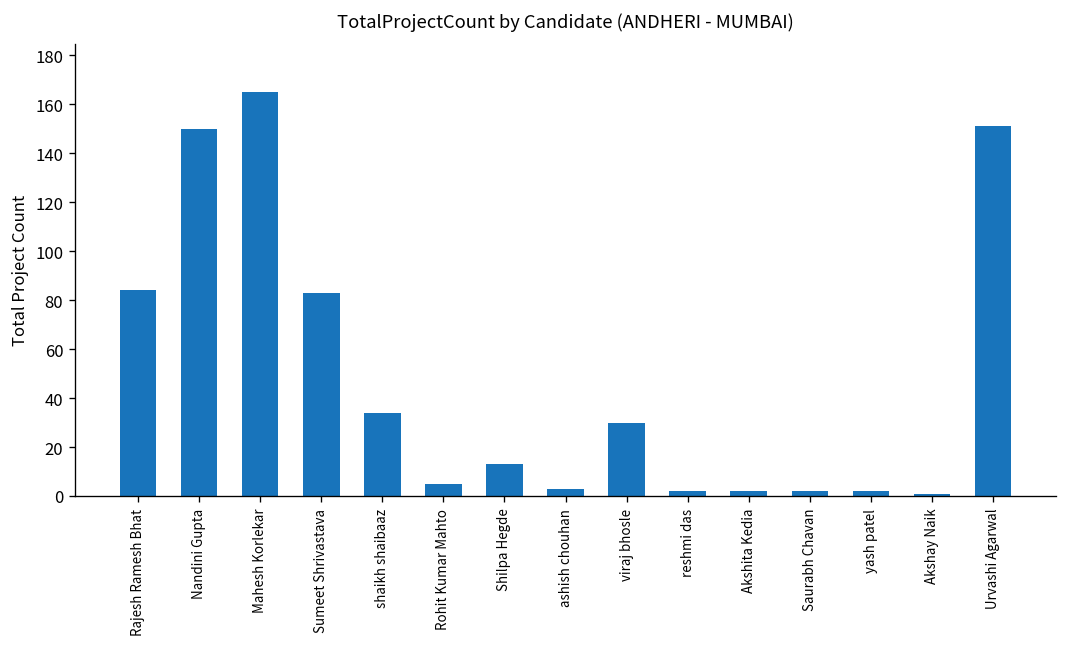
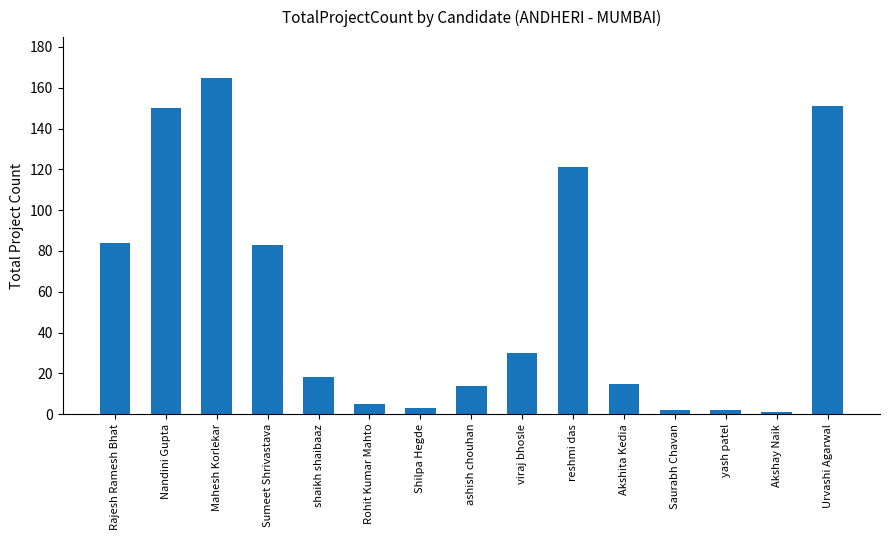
shaikh shaibaaz: 34 -> 18
Shilpa Hegde: 13 -> 3
ashish chouhan: 3 -> 14
reshmi das: 2 -> 121
Akshita Kedia: 2 -> 15
